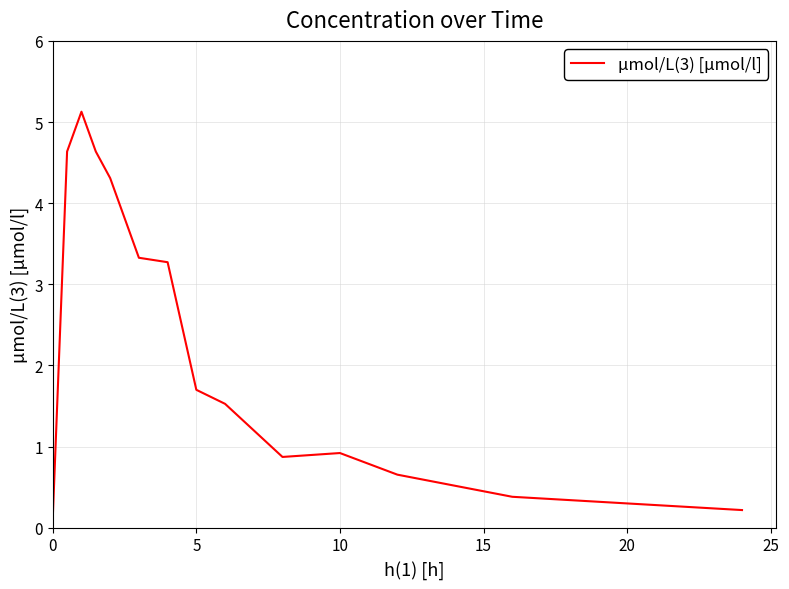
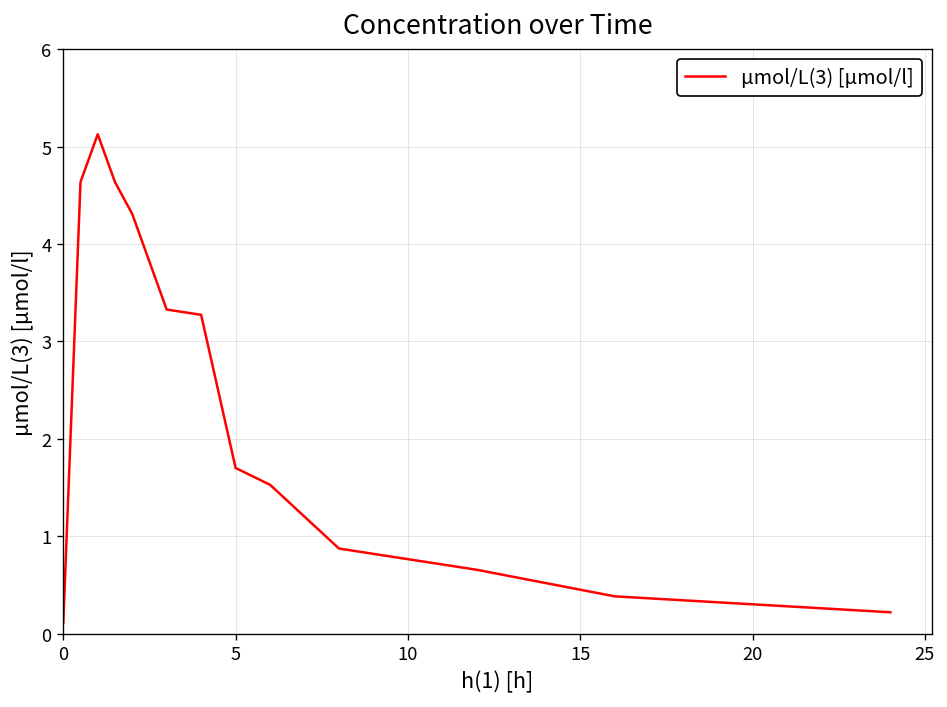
10: 0.9 -> 0.8
